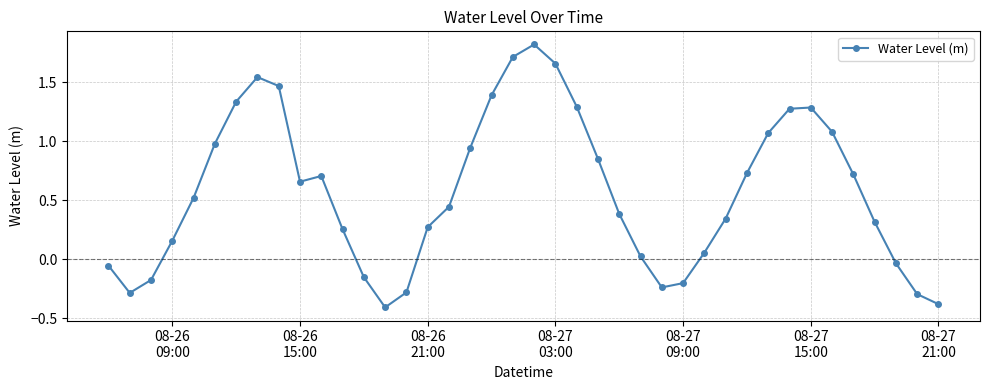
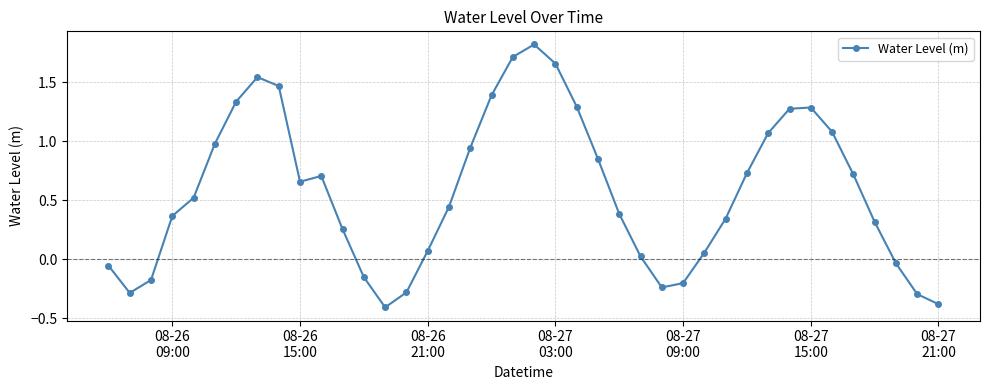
08-26 09:00: 0.16 -> 0.37
08-26 21:00: 0.27 -> 0.07
